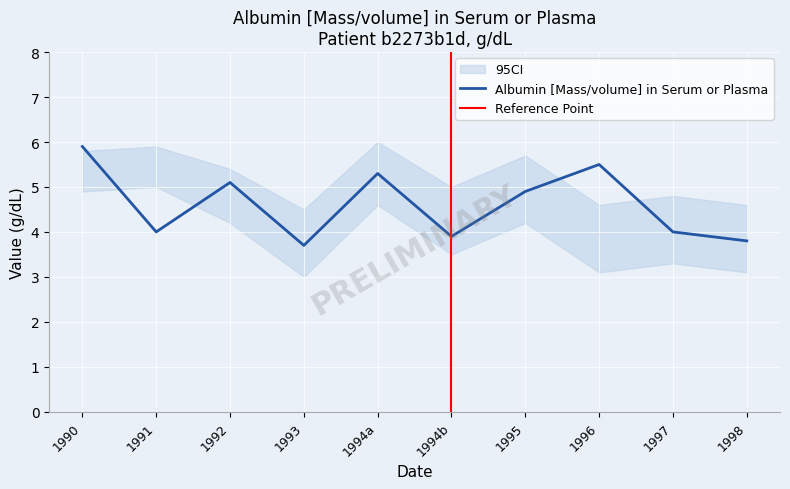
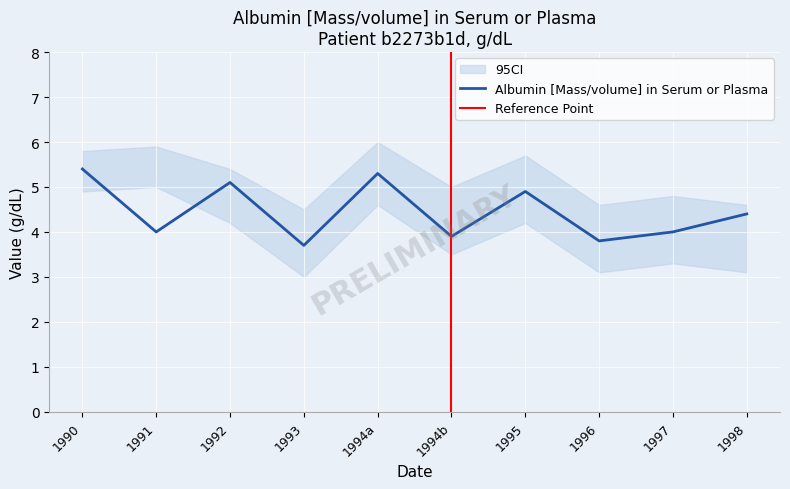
Albumin [Mass/volume] in Serum or Plasma, 1990: 5.9 -> 5.4
Albumin [Mass/volume] in Serum or Plasma, 1996: 5.5 -> 3.8
Albumin [Mass/volume] in Serum or Plasma, 1998: 3.8 -> 4.4
